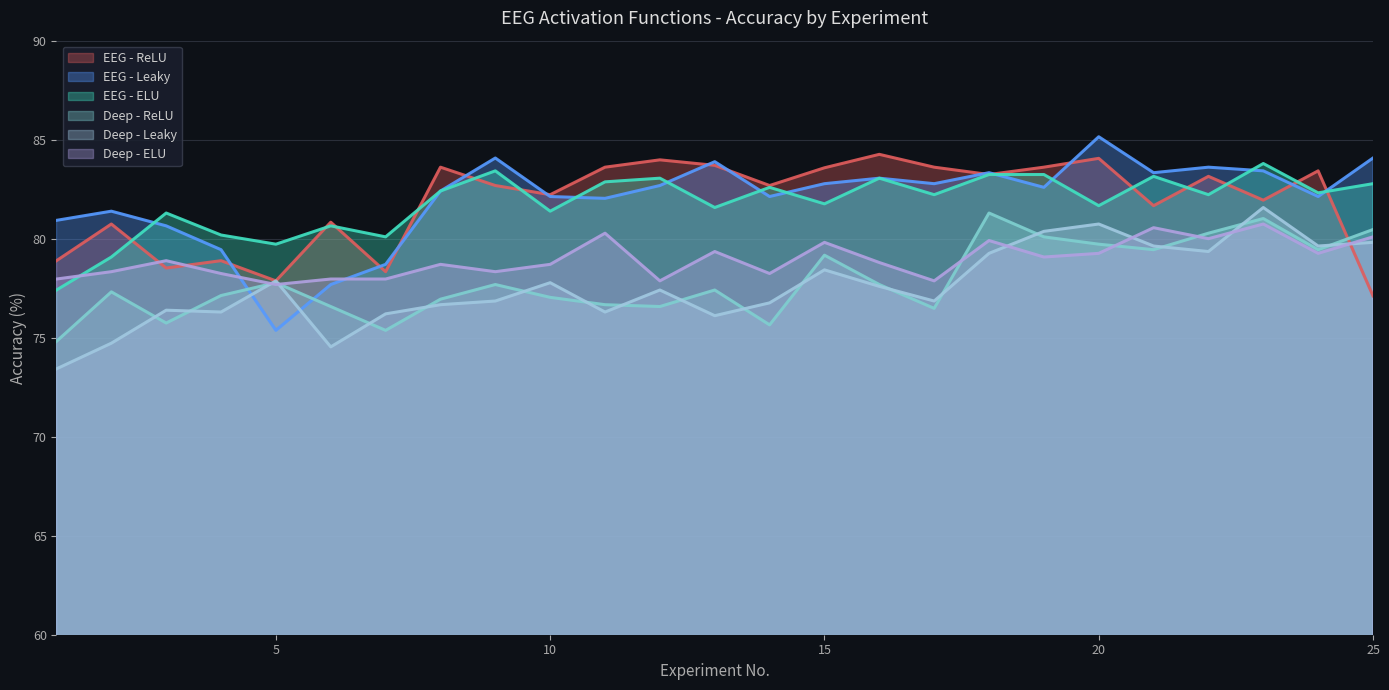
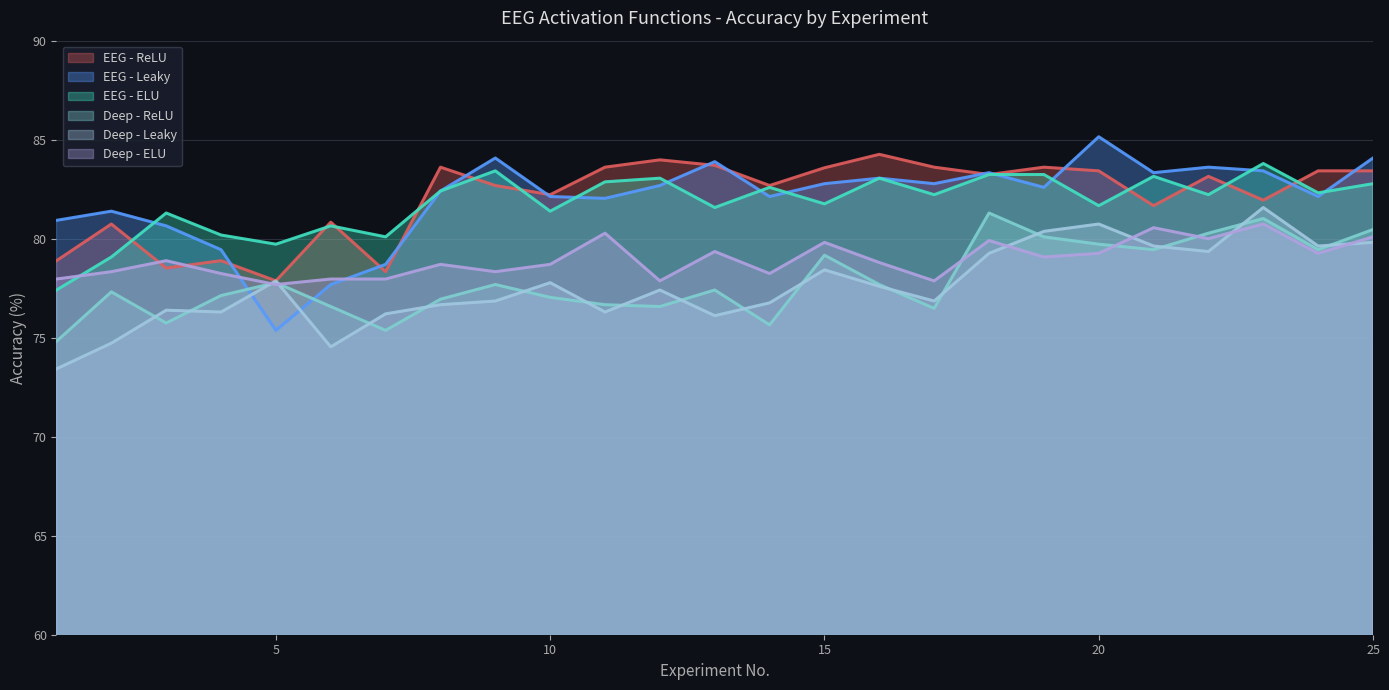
EEG - ReLU, 20: 84.1 -> 83.4
EEG - ReLU, 25: 77.1 -> 83.4
